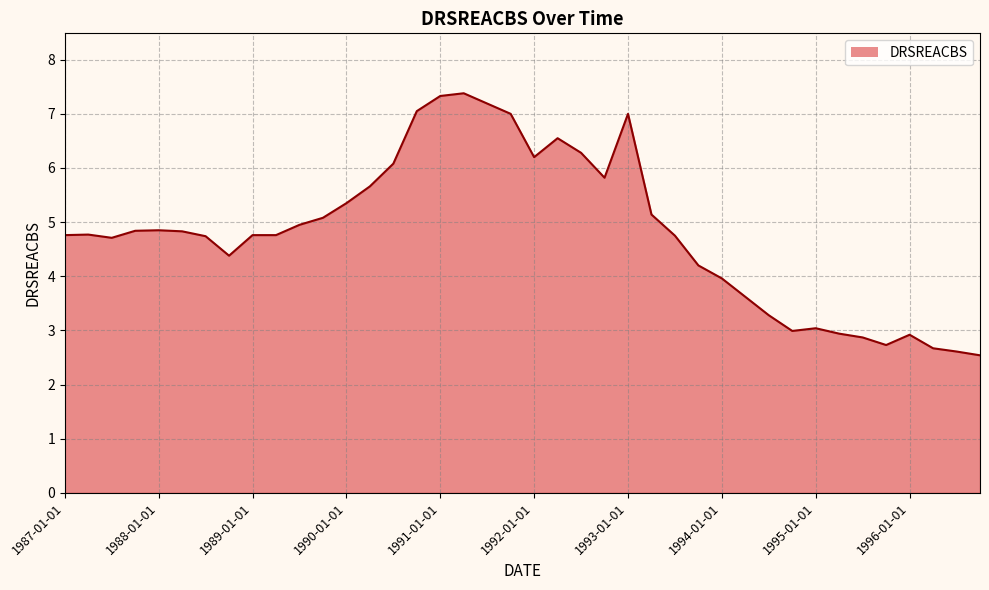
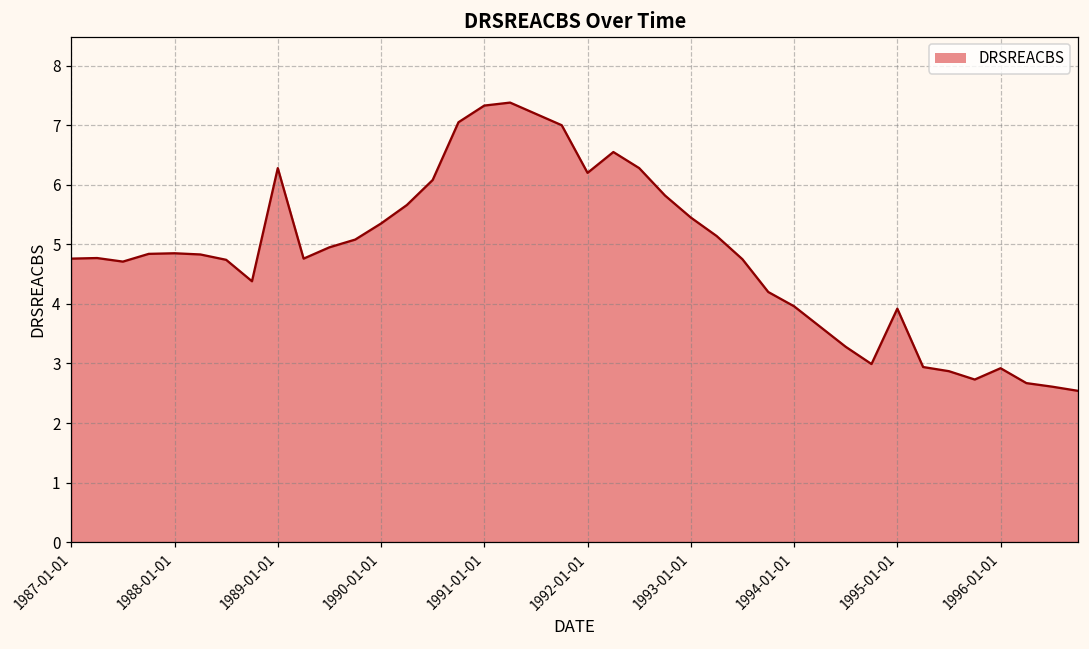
1989-01-01: 4.8 -> 6.3
1993-01-01: 7.0 -> 5.5
1995-01-01: 3.0 -> 3.9
